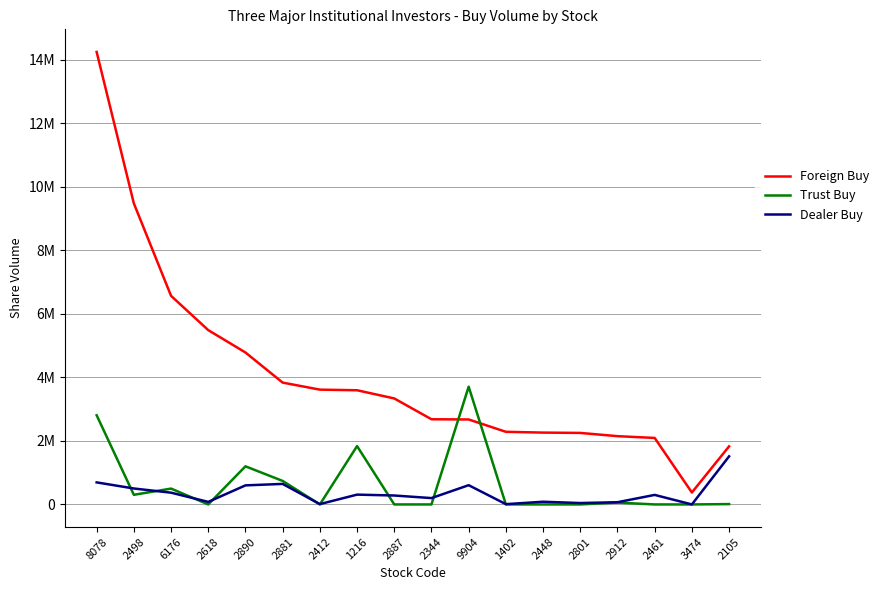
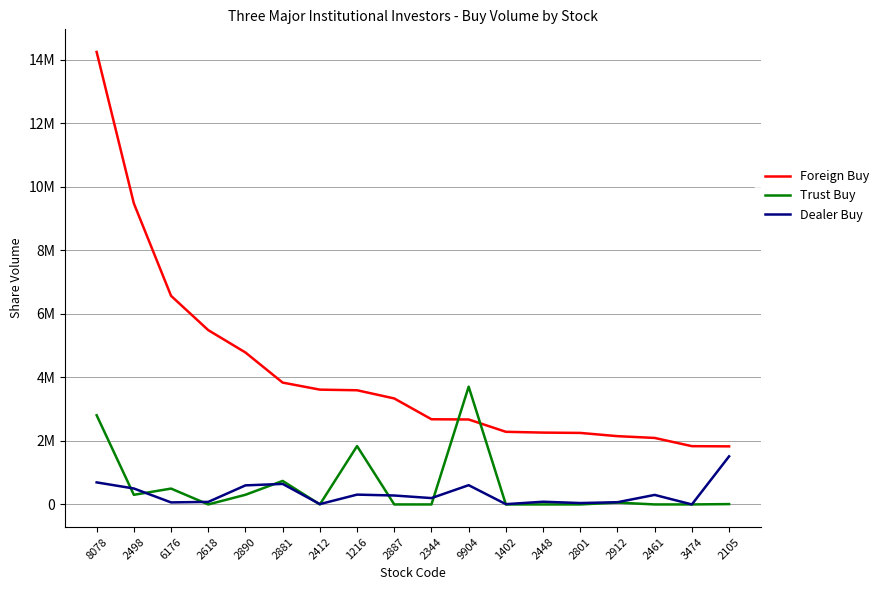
Dealer Buy, 6176: 400000 -> 100000
Trust Buy, 2890: 1200000 -> 300000
Foreign Buy, 3474: 400000 -> 1800000
